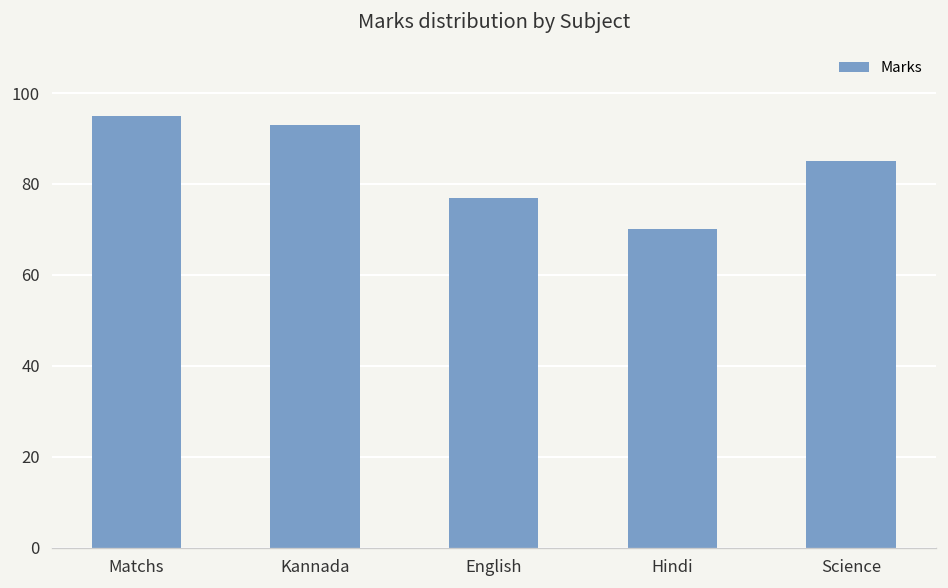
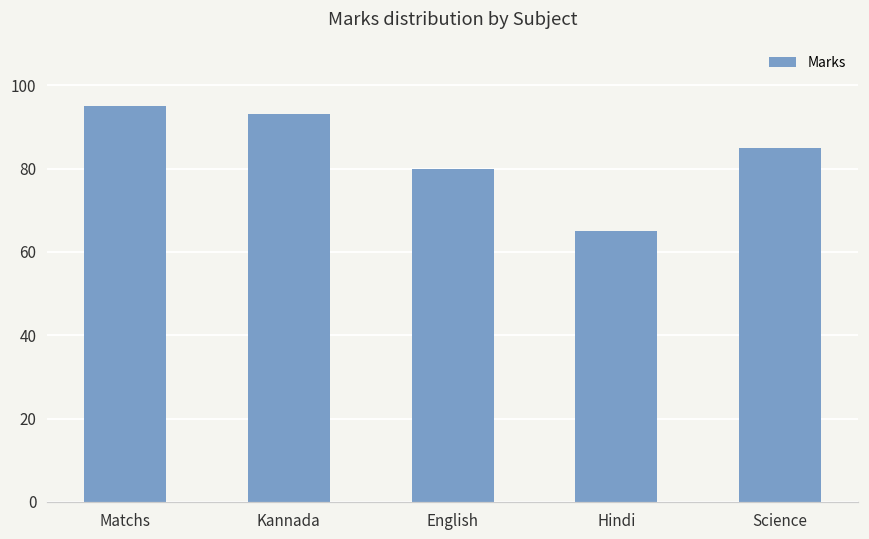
English: 77 -> 80
Hindi: 70 -> 65
